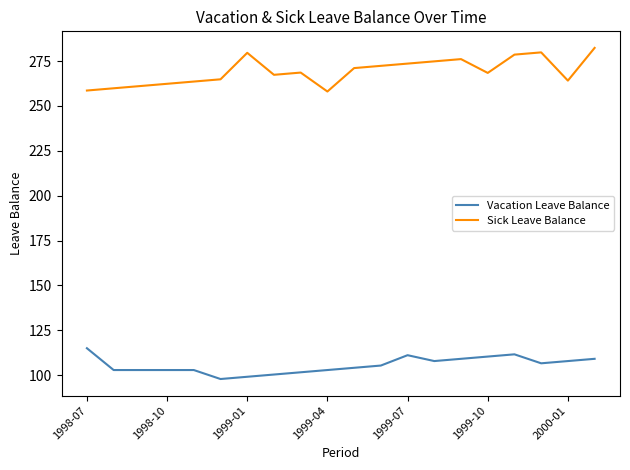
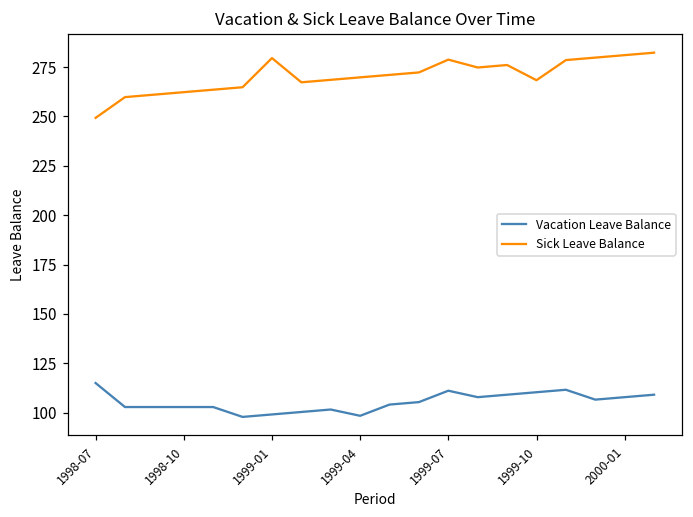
Sick Leave Balance, 1998-07: 259 -> 249
Vacation Leave Balance, 1999-04: 103 -> 98
Sick Leave Balance, 1999-04: 258 -> 270
Sick Leave Balance, 1999-07: 274 -> 279
Sick Leave Balance, 2000-01: 264 -> 281
